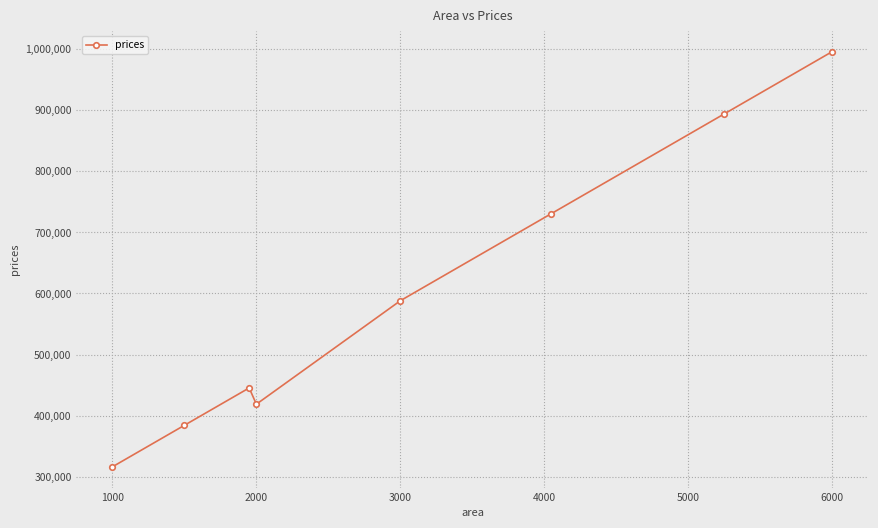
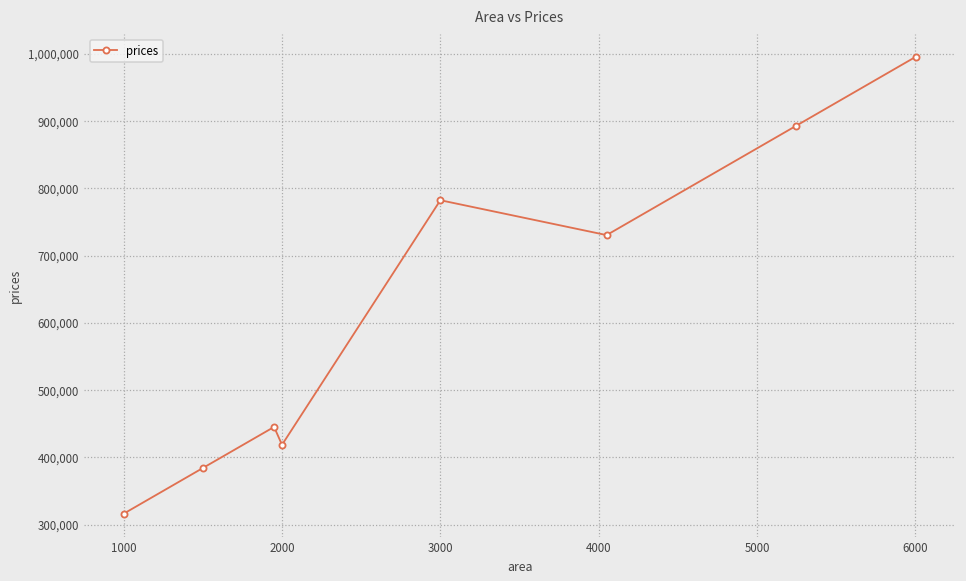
3000: 590,000 -> 780,000
